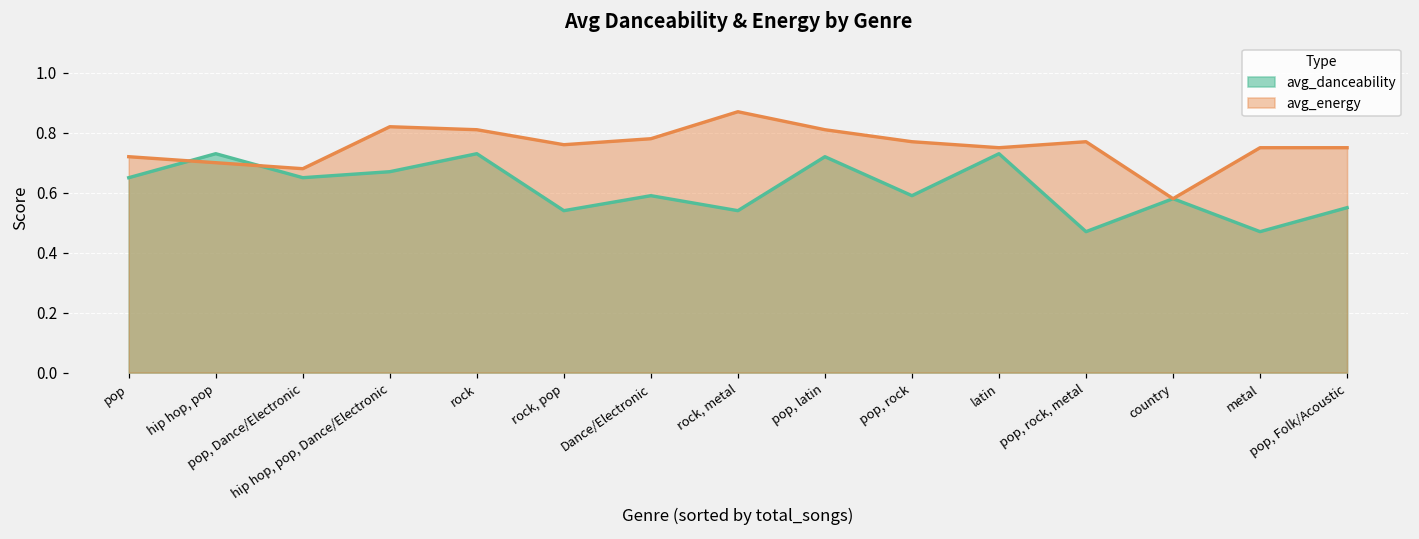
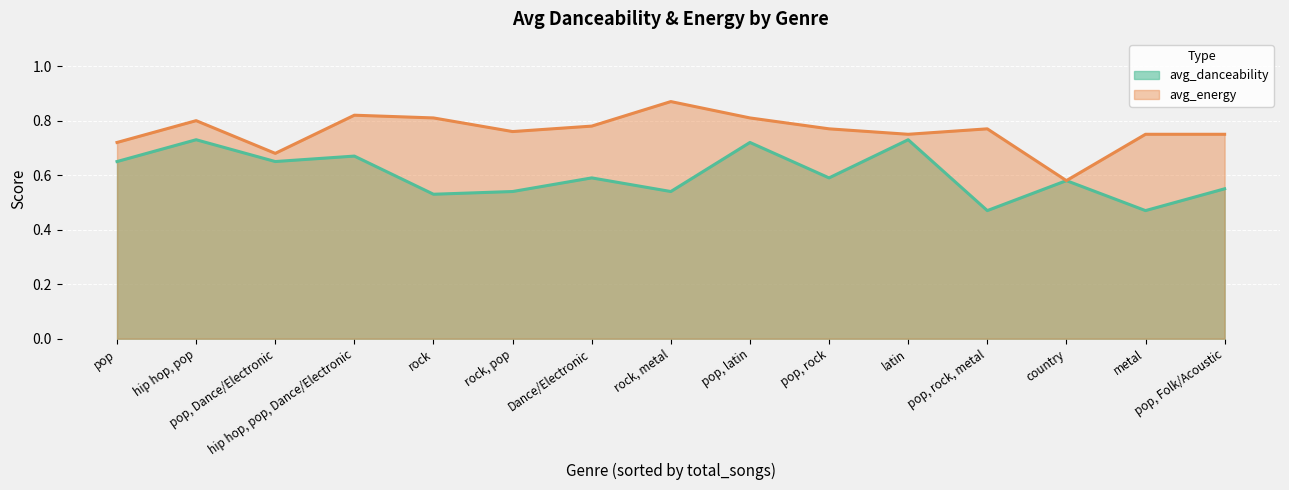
avg_energy, hip hop, pop: 0.7 -> 0.8
avg_danceability, rock: 0.73 -> 0.53
